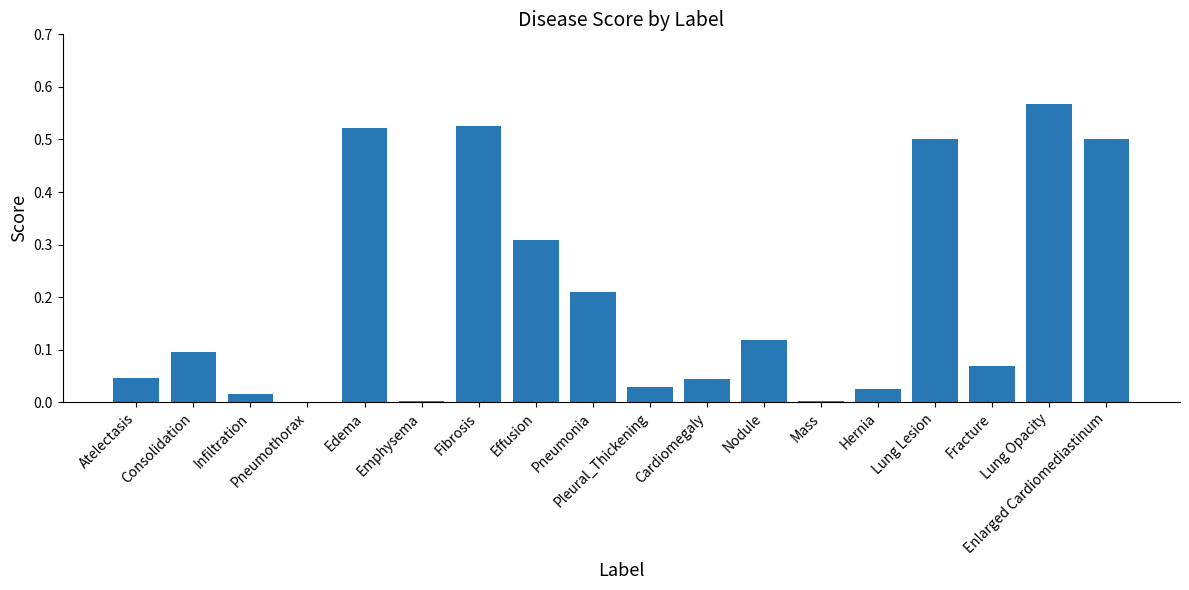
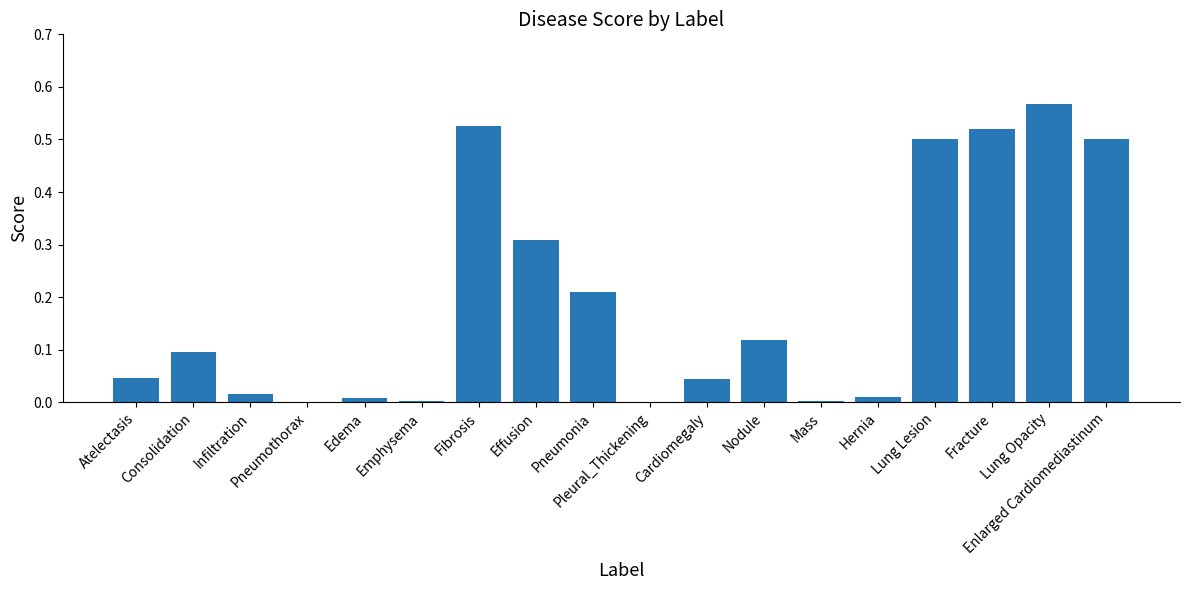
Edema: 0.52 -> 0.01
Pleural_Thickening: 0.03 -> 0.00
Hernia: 0.02 -> 0.01
Fracture: 0.07 -> 0.52
